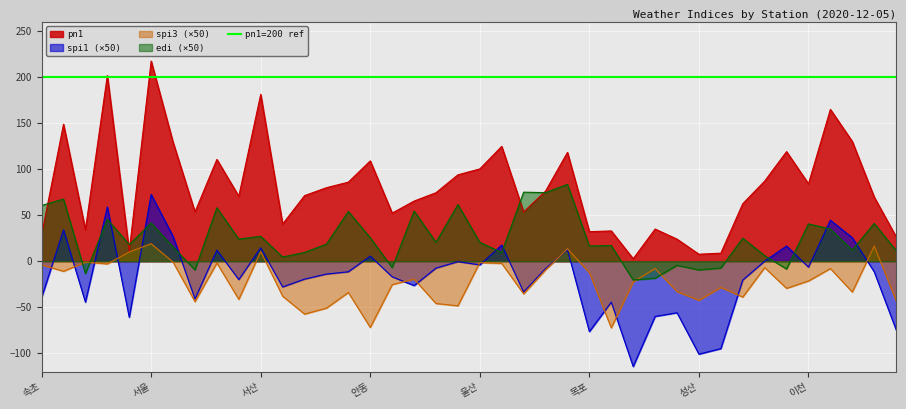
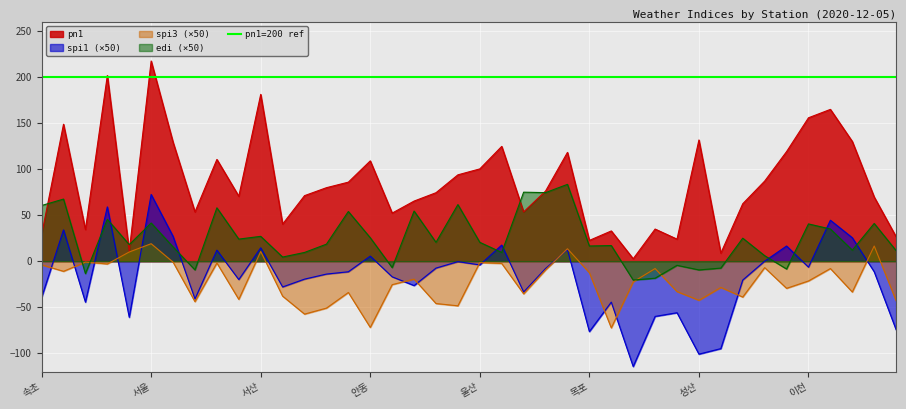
pn1, 목포: 30 -> 20
pn1, 성산: 10 -> 130
pn1, 이천: 80 -> 160
